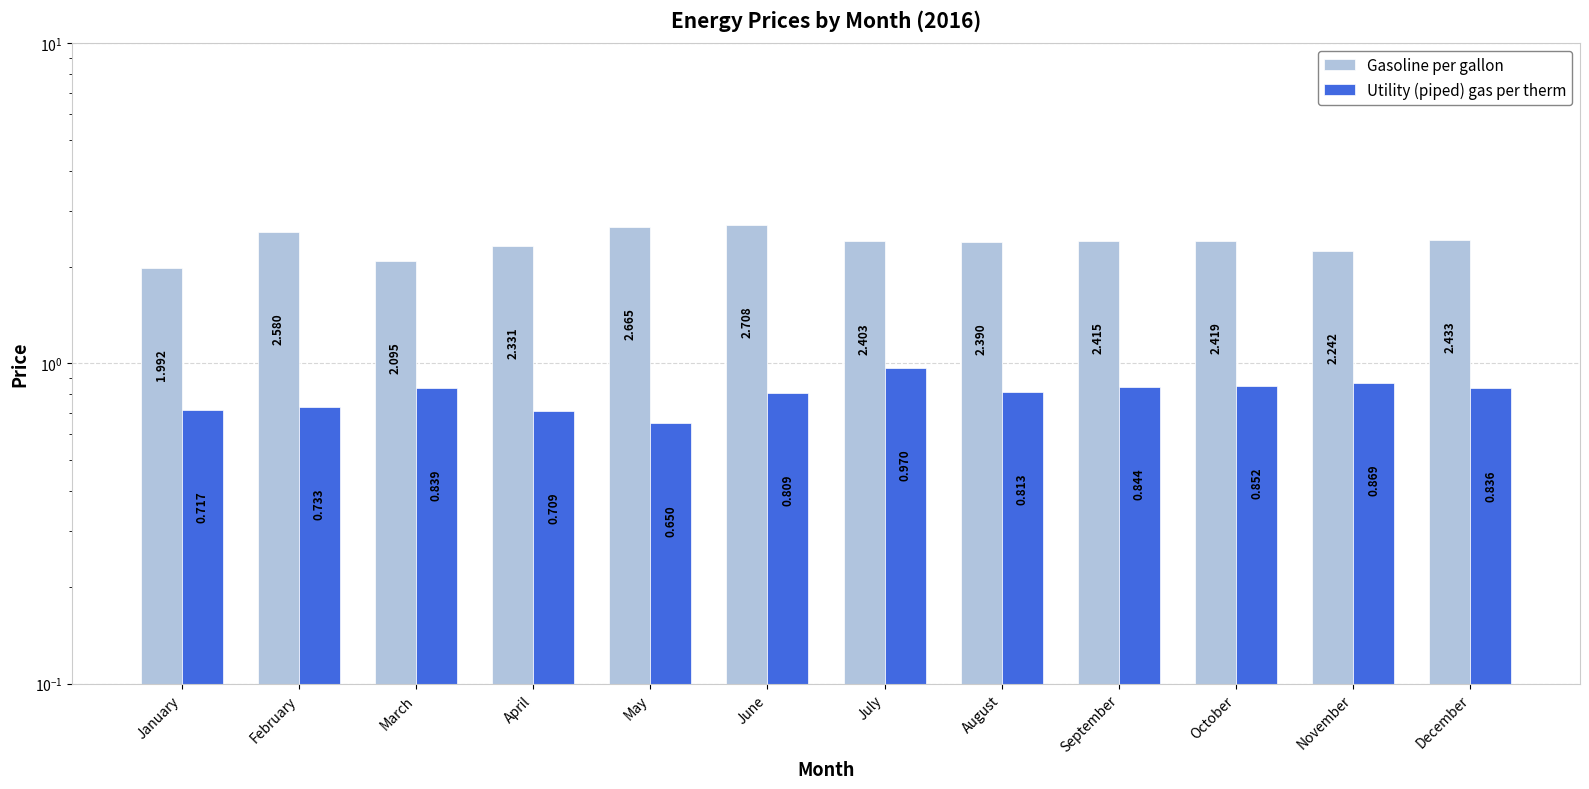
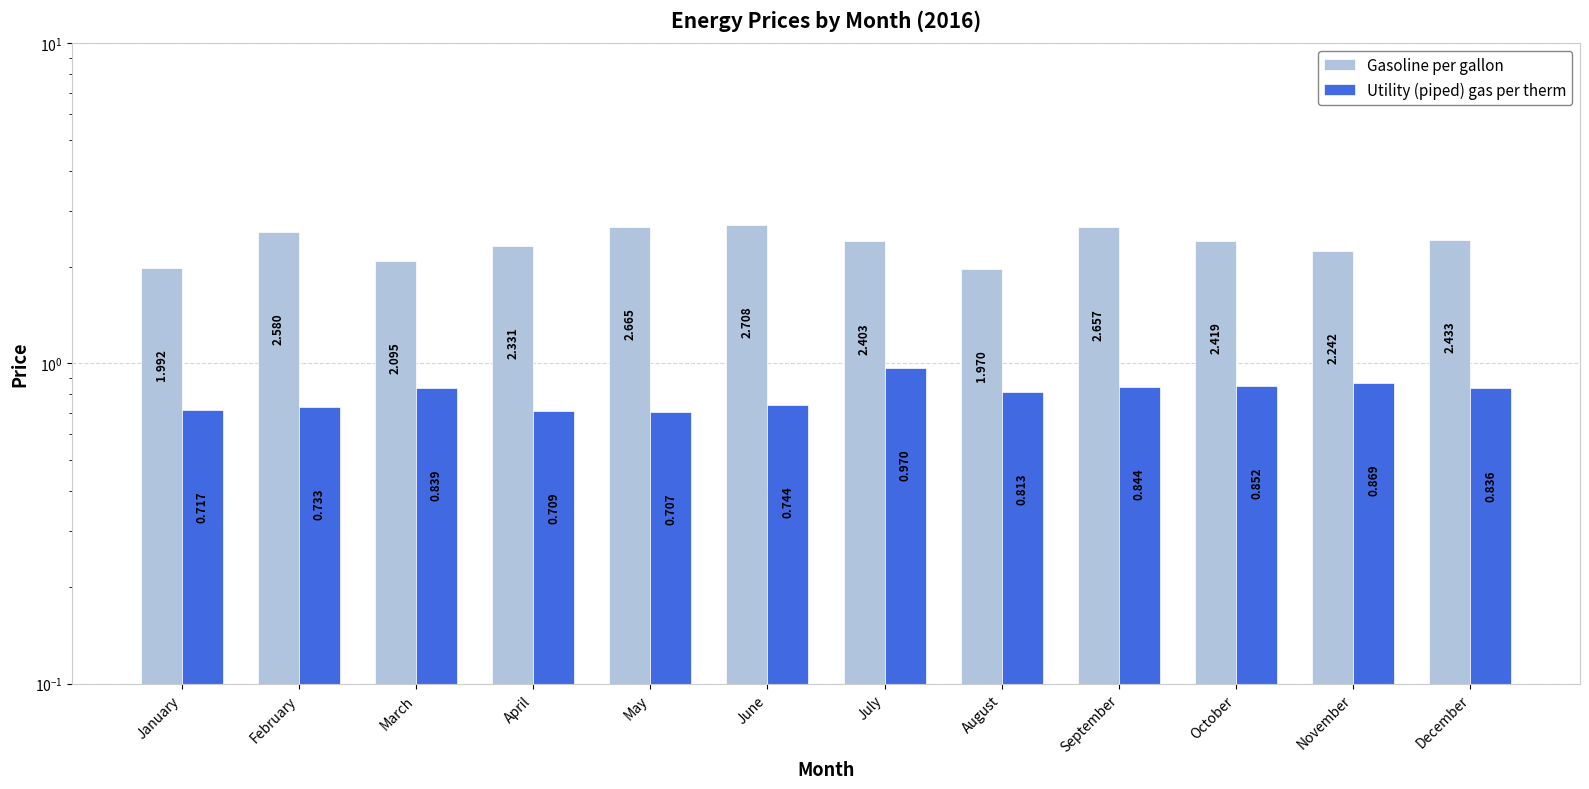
Utility (piped) gas per therm, May: 0.650 -> 0.707
Utility (piped) gas per therm, June: 0.809 -> 0.744
Gasoline per gallon, August: 2.390 -> 1.970
Gasoline per gallon, September: 2.415 -> 2.657
